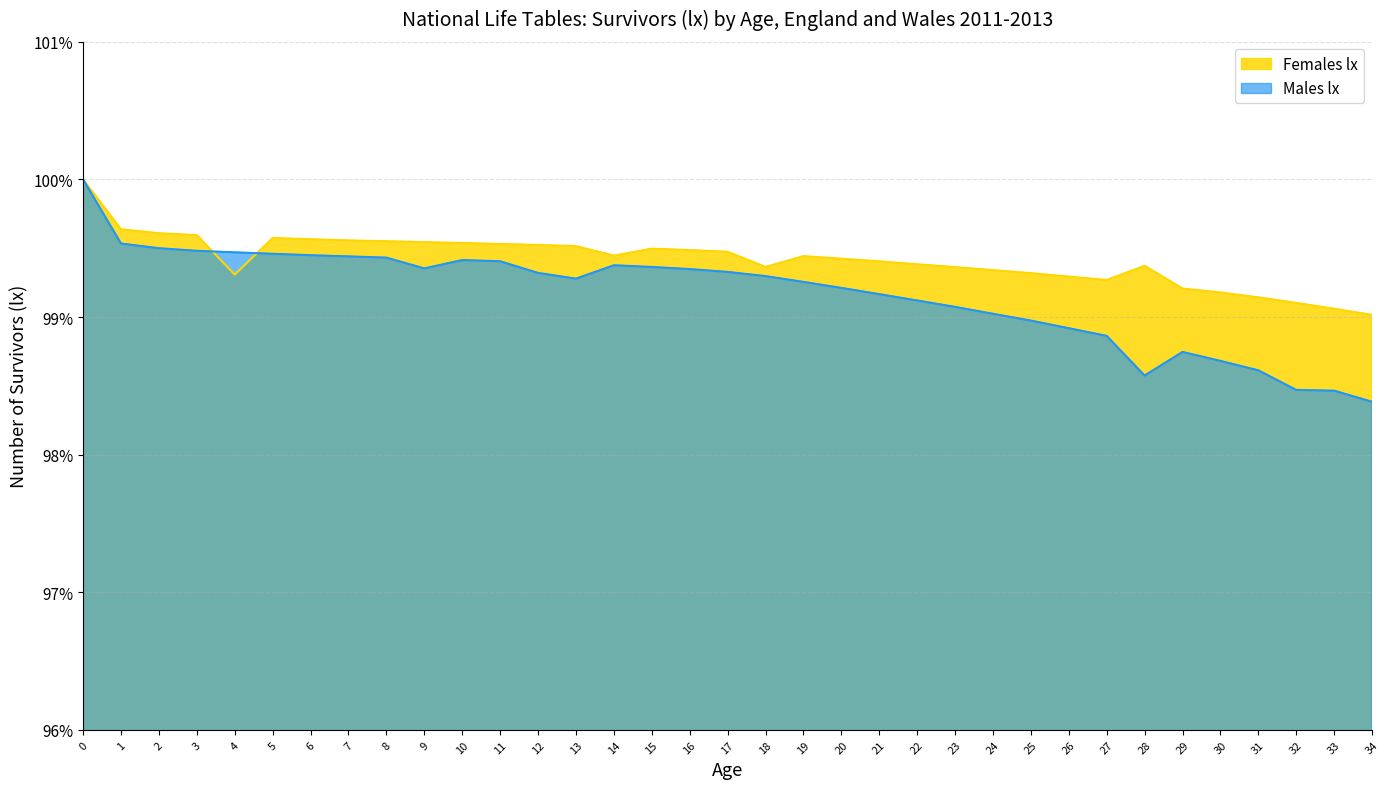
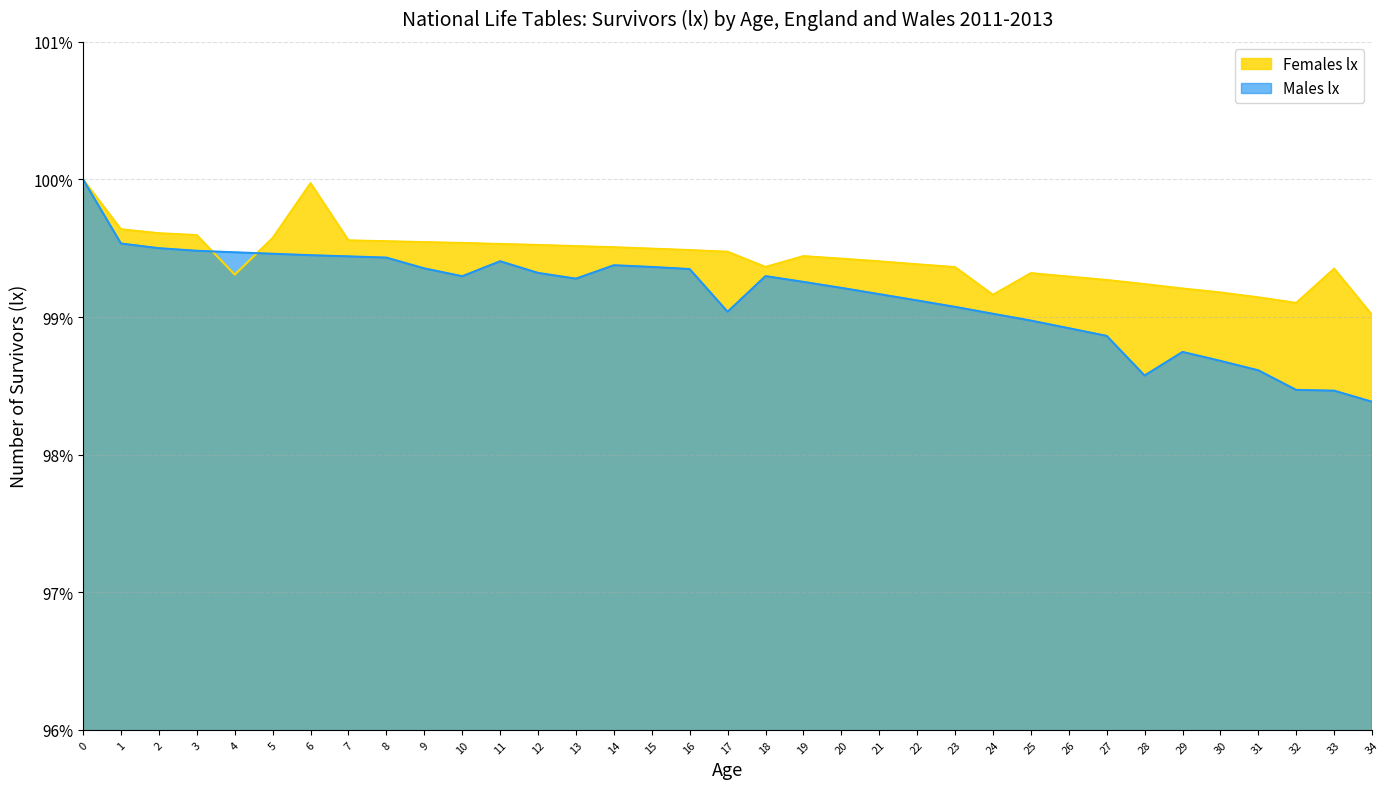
Females lx, 6: 99.57% -> 99.97%
Males lx, 10: 99.41% -> 99.30%
Females lx, 14: 99.45% -> 99.51%
Males lx, 17: 99.33% -> 99.04%
Females lx, 24: 99.34% -> 99.16%
Females lx, 28: 99.37% -> 99.24%
Females lx, 33: 99.06% -> 99.35%
